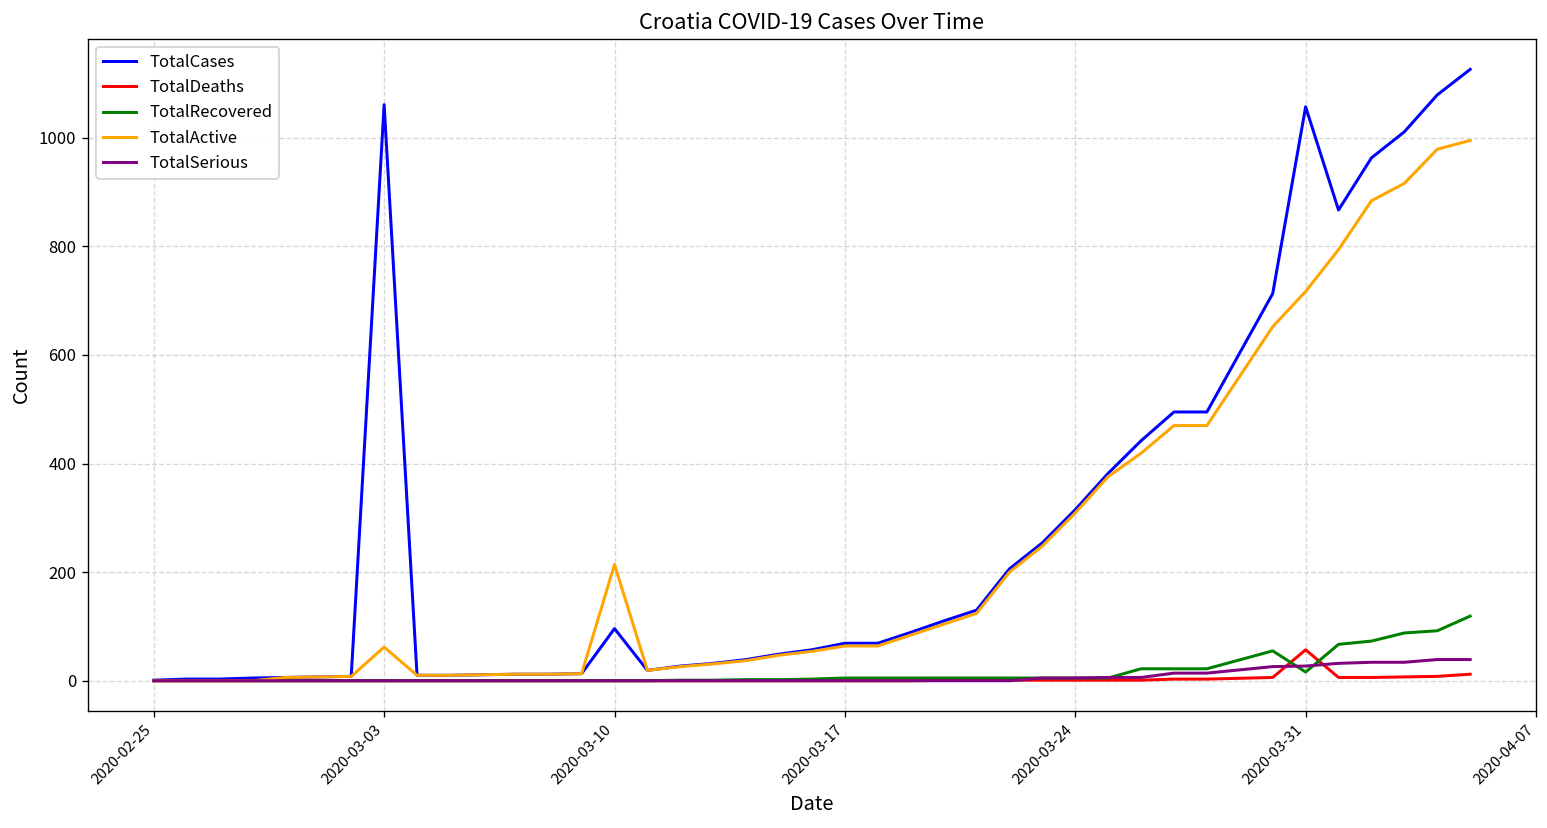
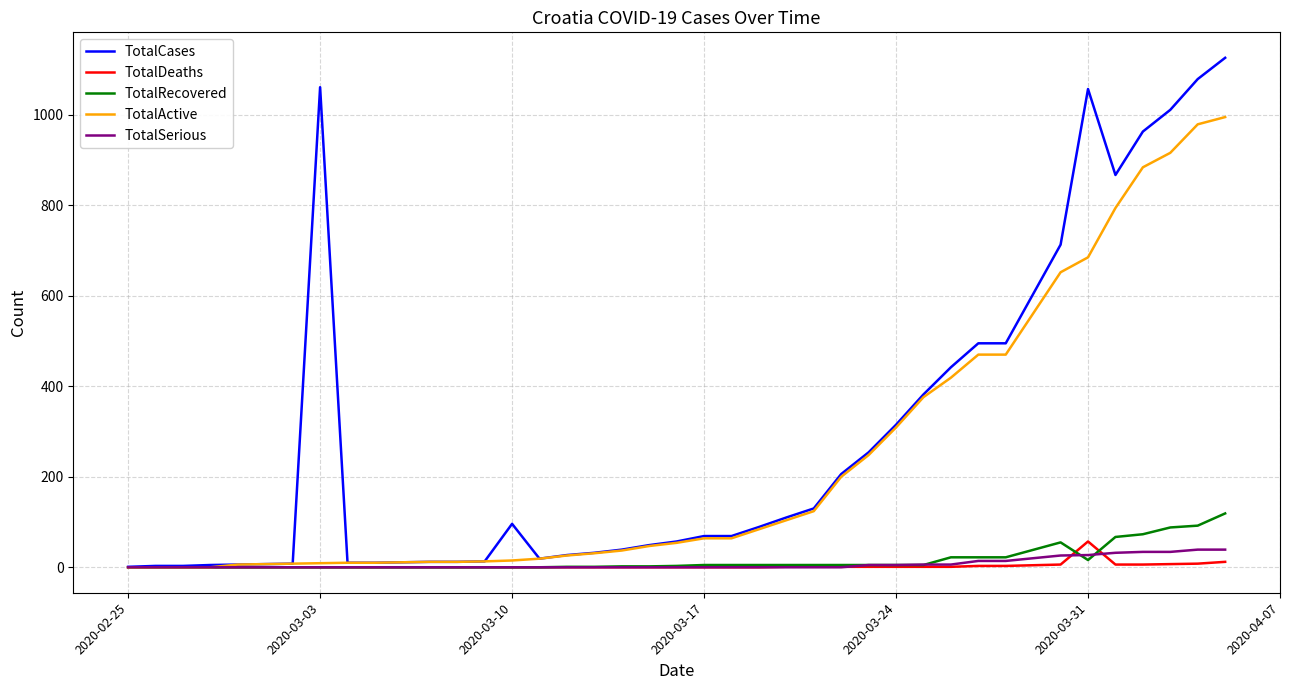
TotalActive, 2020-03-03: 60 -> 10
TotalActive, 2020-03-10: 210 -> 20
TotalActive, 2020-03-31: 720 -> 690
